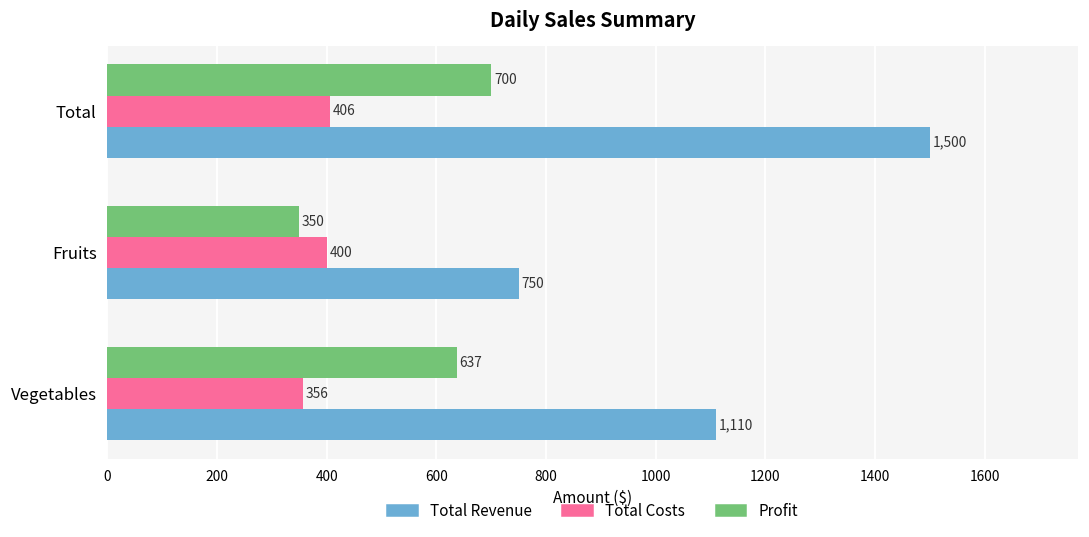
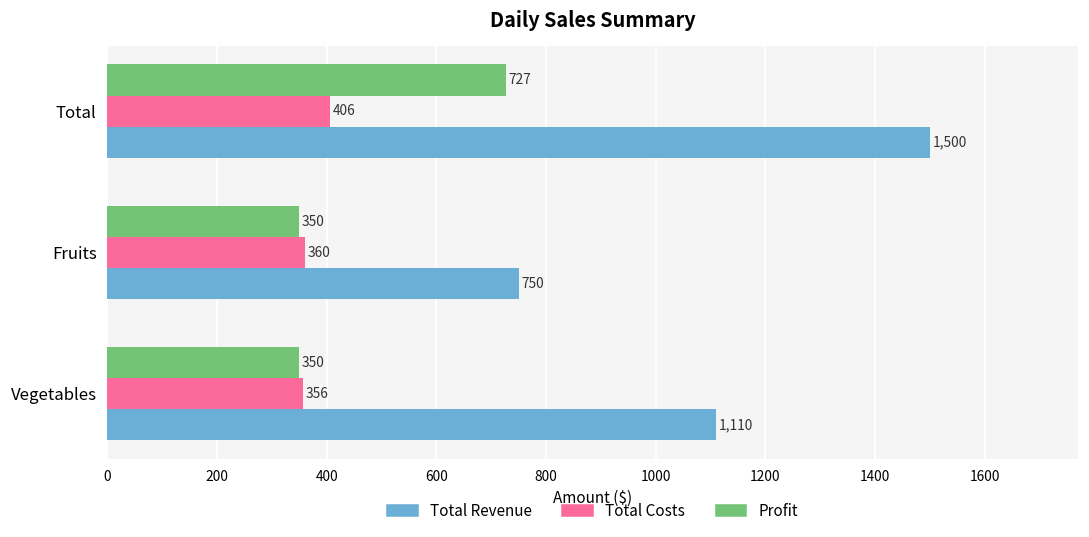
Profit, Total: 700 -> 727
Total Costs, Fruits: 400 -> 360
Profit, Vegetables: 637 -> 350
